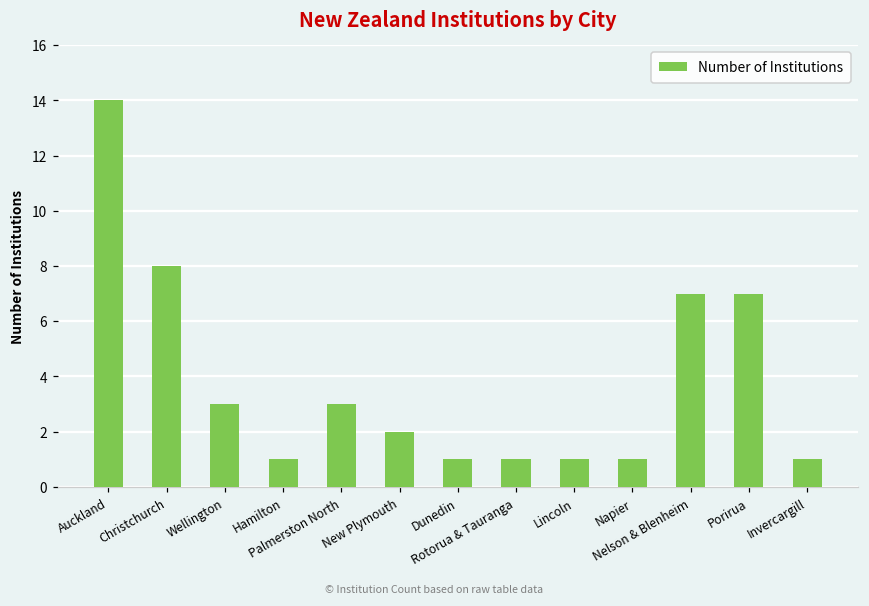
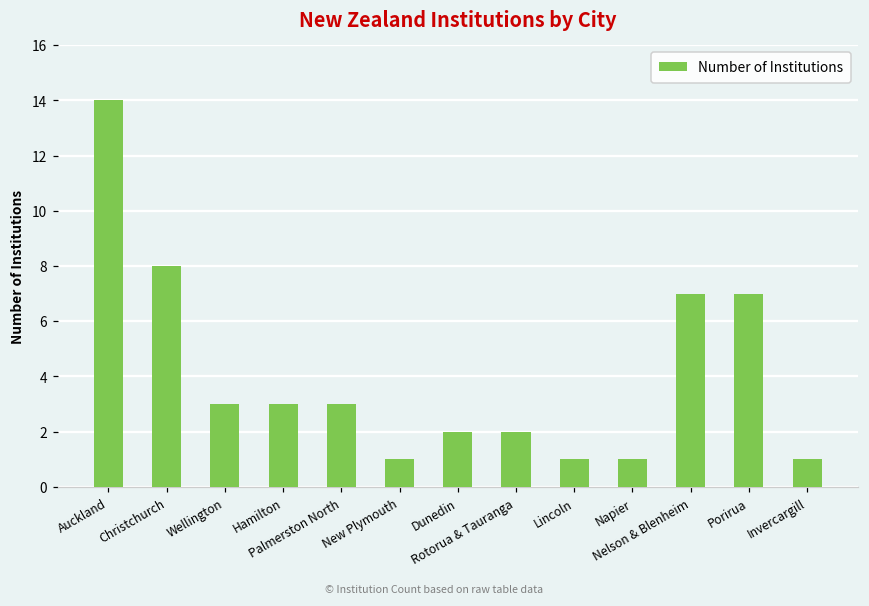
Hamilton: 1 -> 3
New Plymouth: 2 -> 1
Dunedin: 1 -> 2
Rotorua & Tauranga: 1 -> 2
